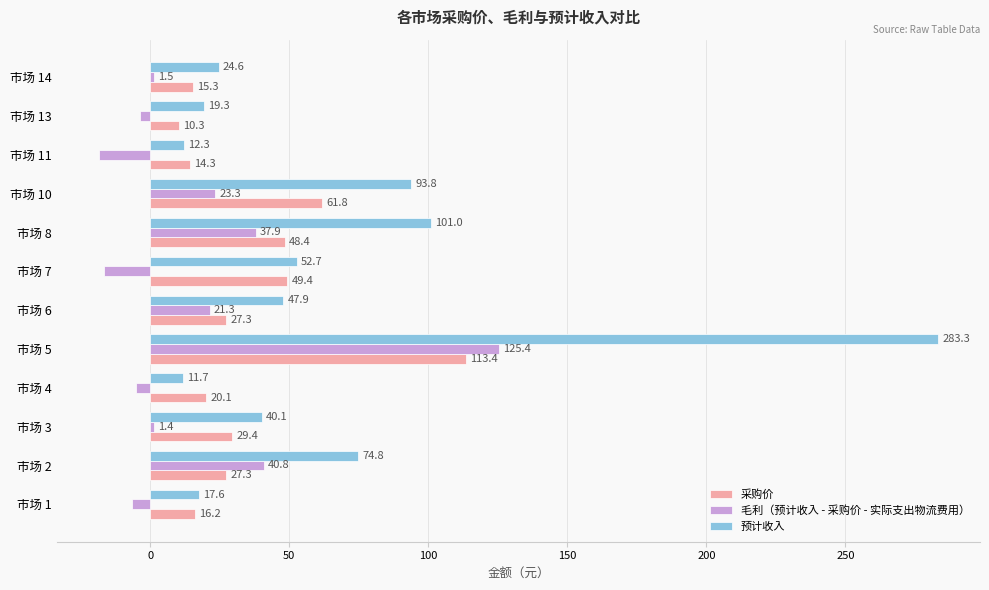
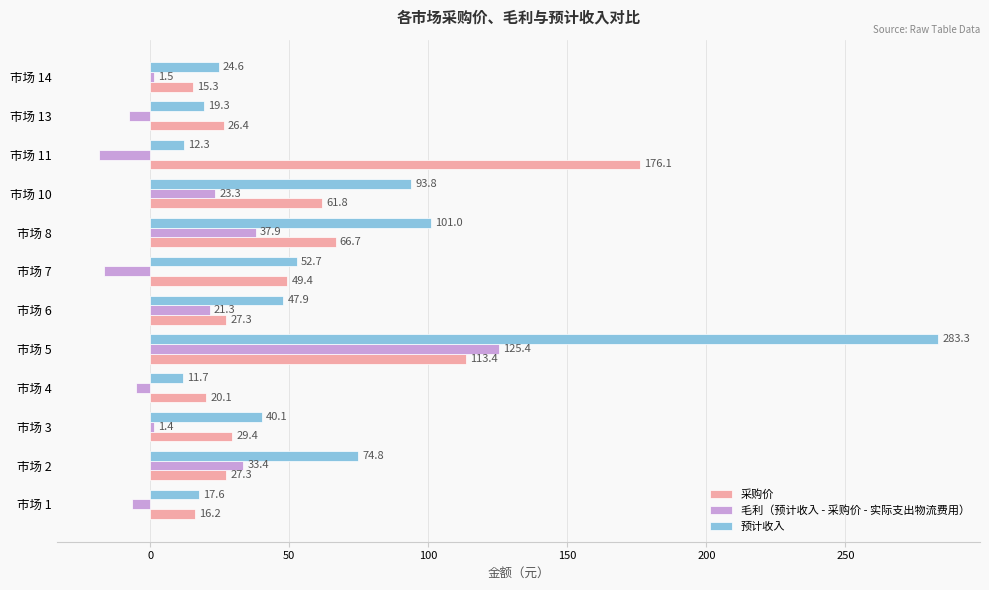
毛利（预计收入 - 采购价 - 实际支出物流费用）, 市场 13: -4 -> -8
采购价, 市场 13: 10.3 -> 26.4
采购价, 市场 11: 14.3 -> 176.1
采购价, 市场 8: 48.4 -> 66.7
毛利（预计收入 - 采购价 - 实际支出物流费用）, 市场 2: 40.8 -> 33.4
